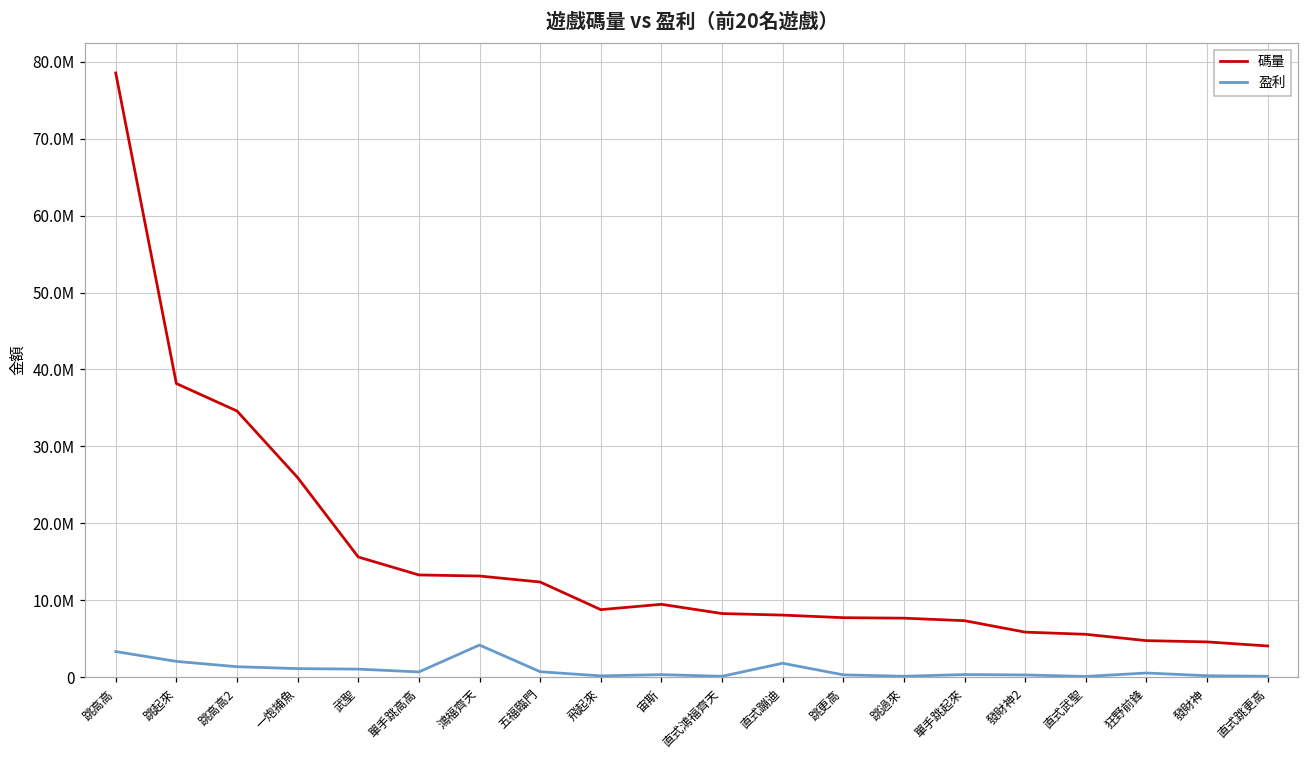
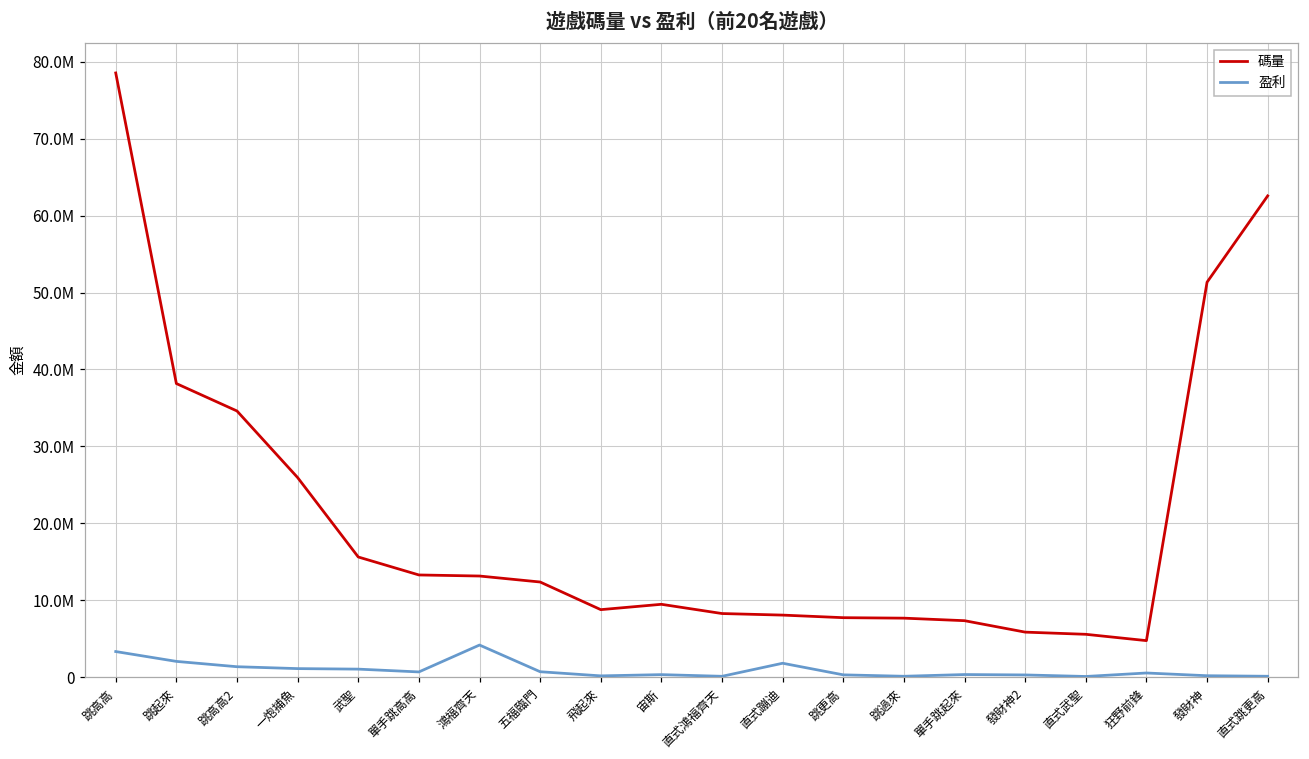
碼量, 發財神: 5000000 -> 51000000
碼量, 直式跳更高: 4000000 -> 63000000
